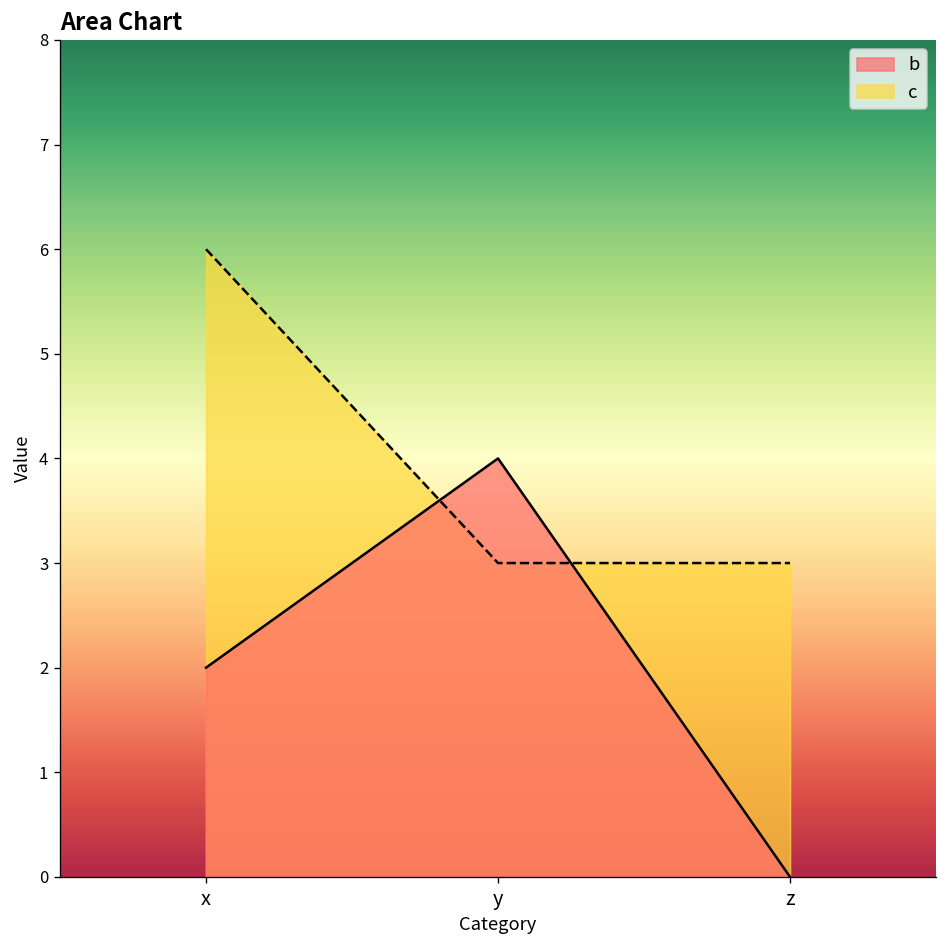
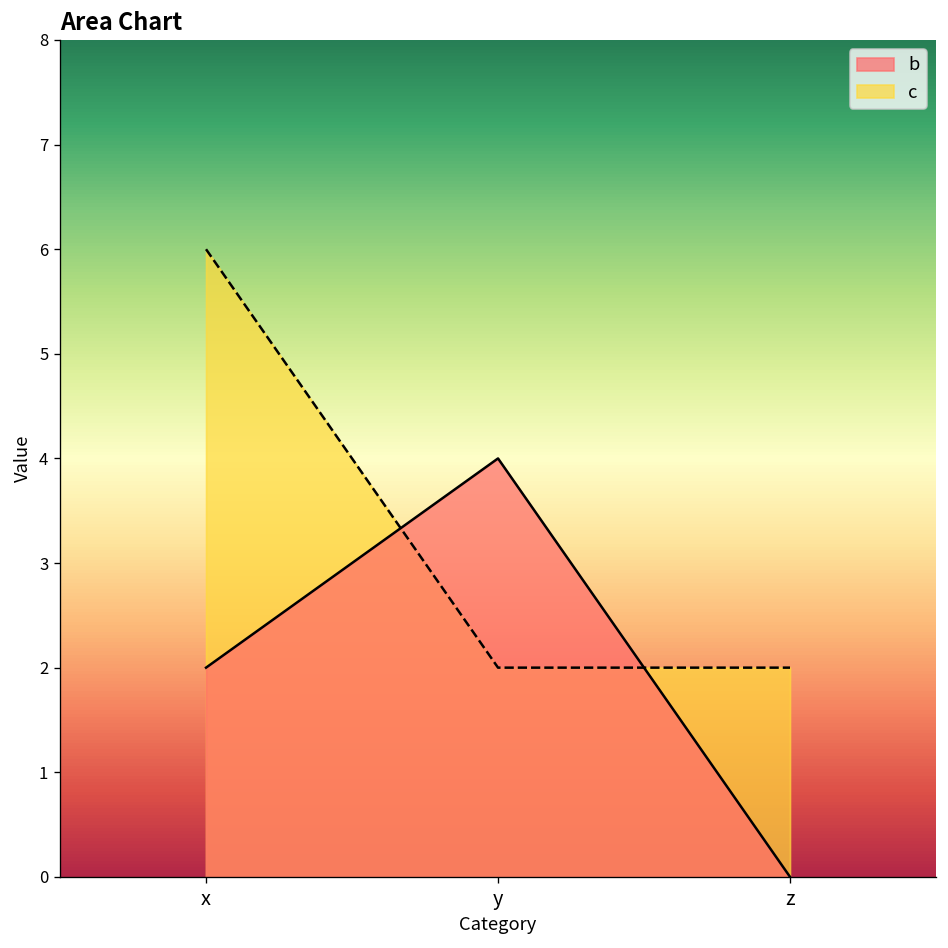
c, y: 3 -> 2
c, z: 3 -> 2
